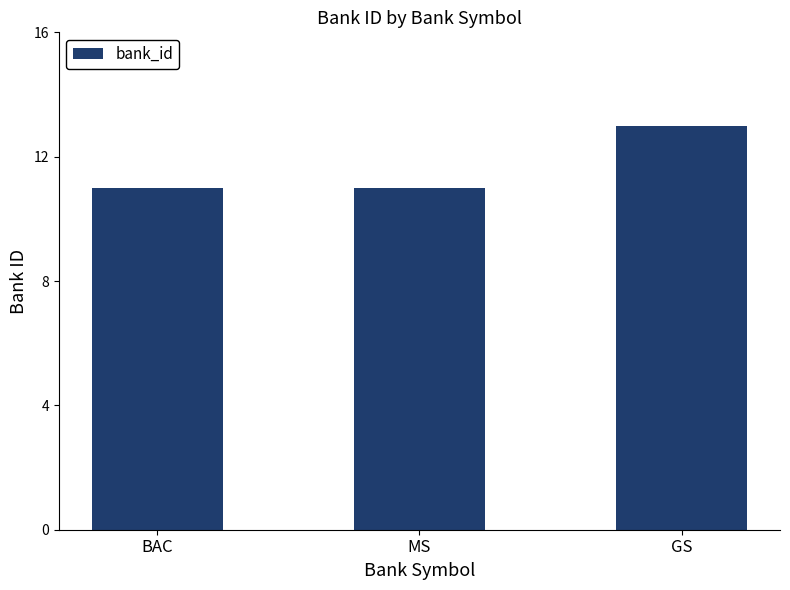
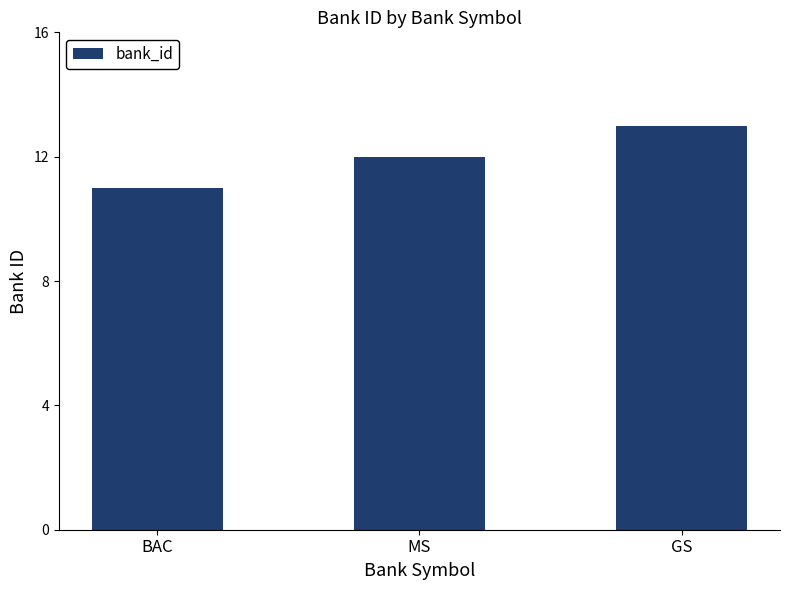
MS: 11 -> 12
